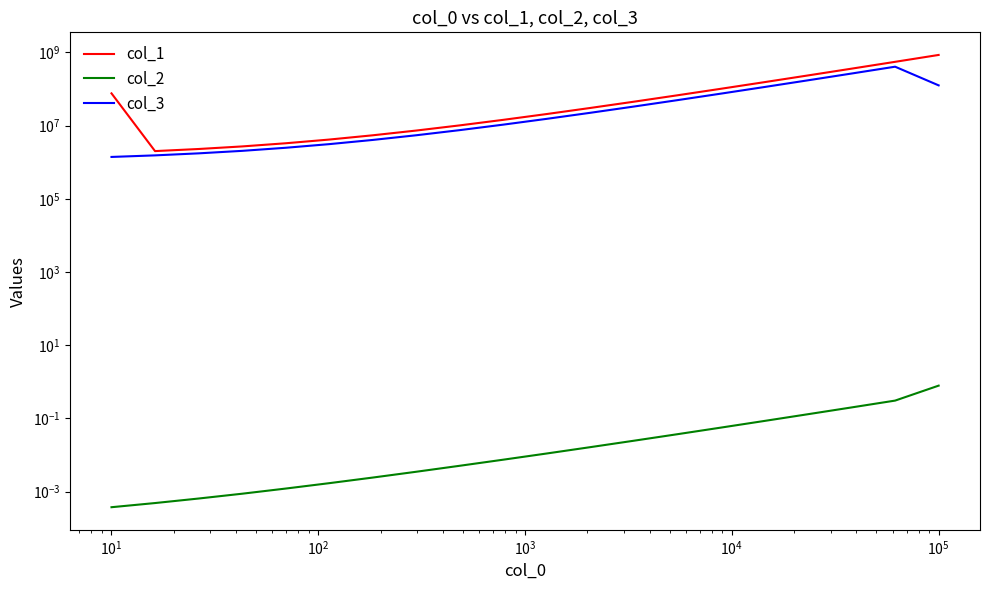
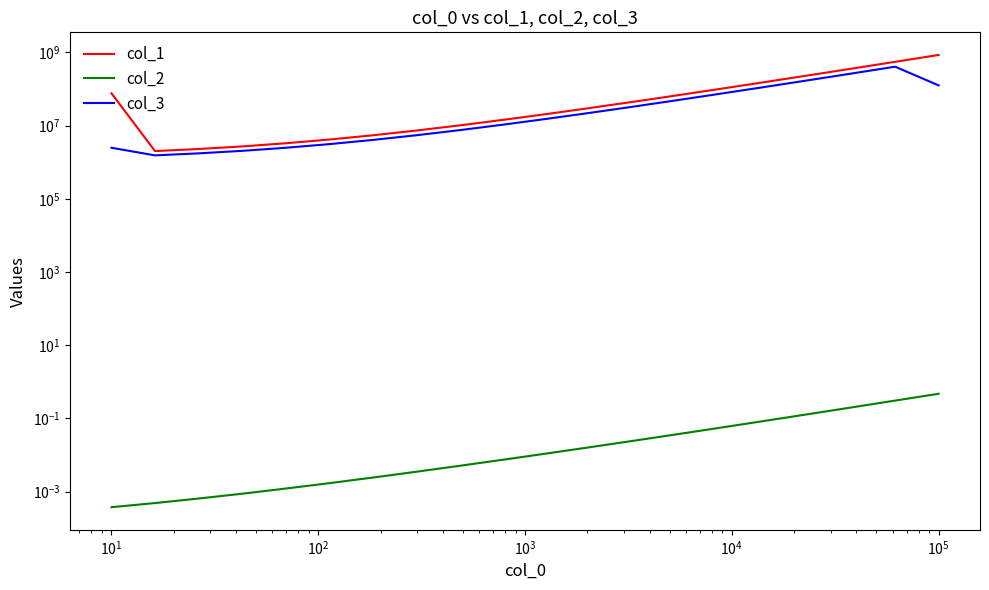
col_3, 10^1: 1400000 -> 2000000
col_2, 10^5: 0.8 -> 0.5
